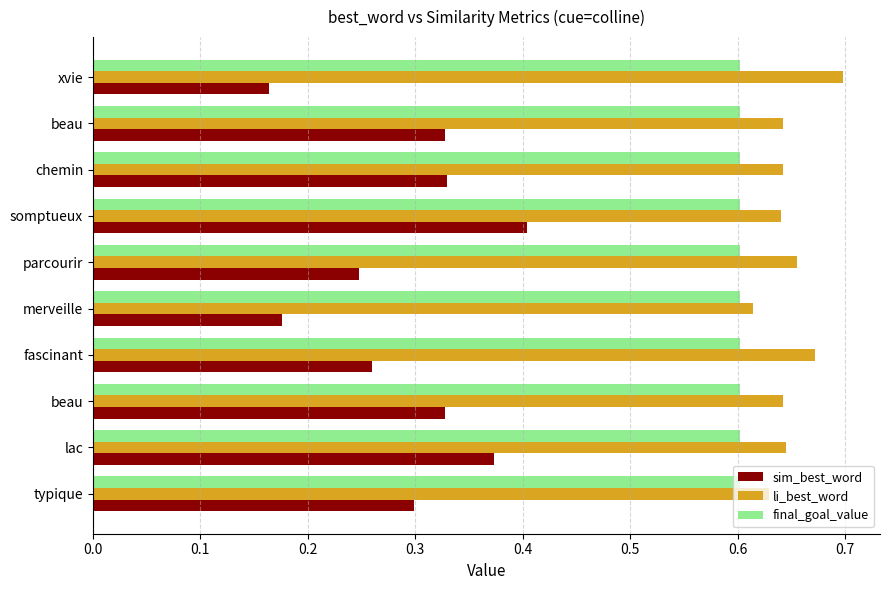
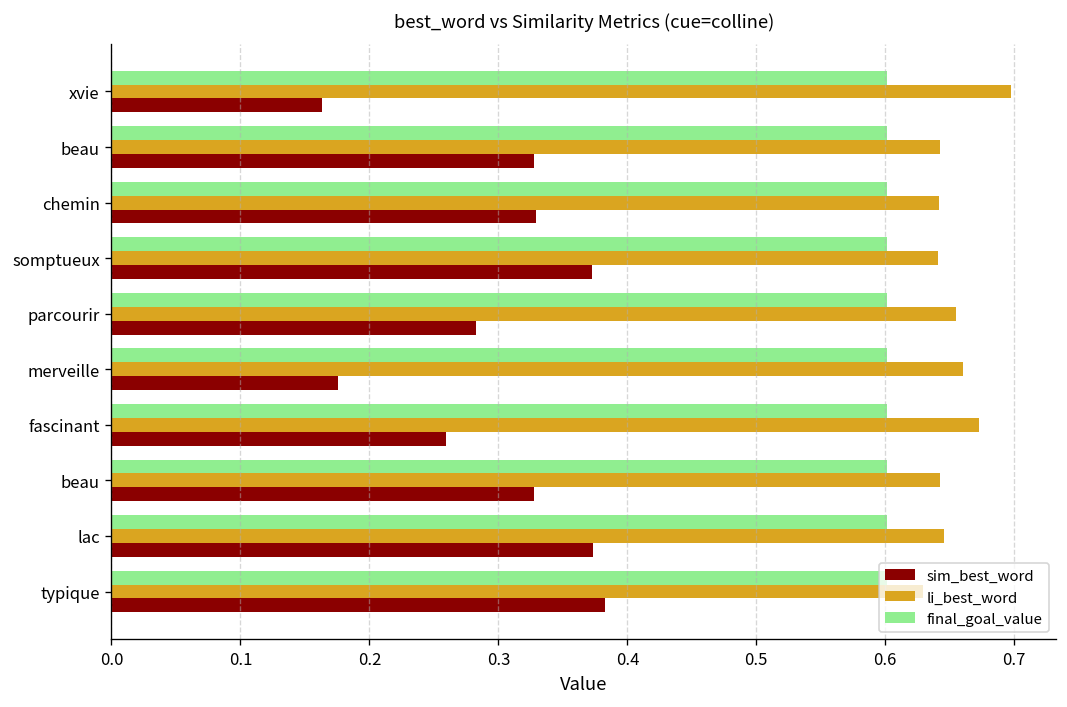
sim_best_word, somptueux: 0.404 -> 0.372
sim_best_word, parcourir: 0.248 -> 0.282
li_best_word, merveille: 0.614 -> 0.660
sim_best_word, typique: 0.299 -> 0.383
